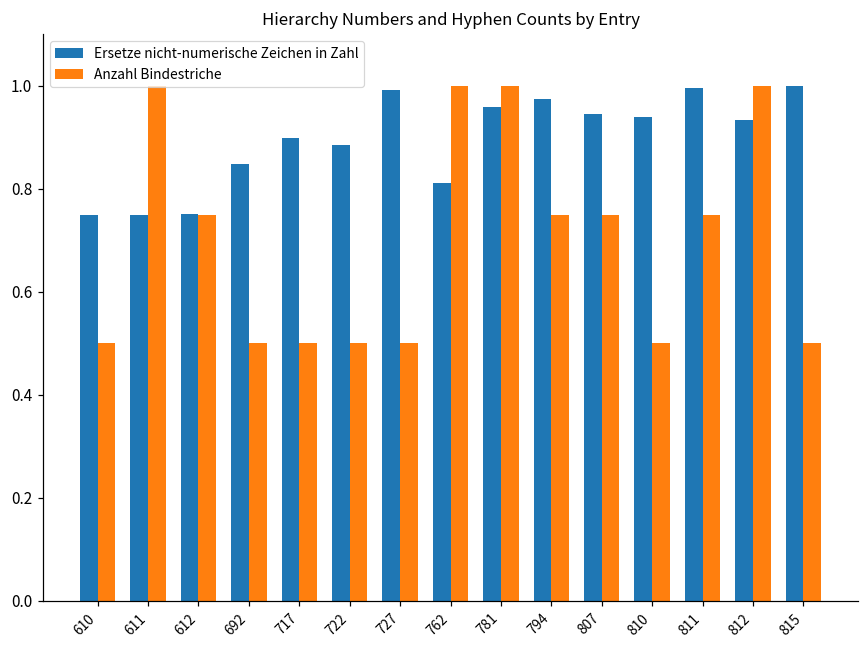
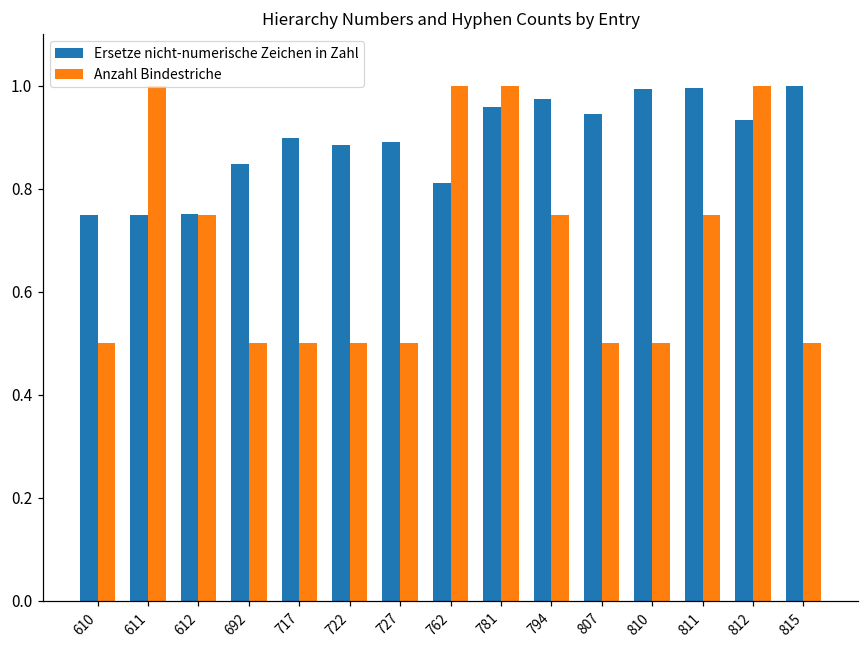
Ersetze nicht-numerische Zeichen in Zahl, 727: 0.99 -> 0.89
Anzahl Bindestriche, 807: 0.75 -> 0.50
Ersetze nicht-numerische Zeichen in Zahl, 810: 0.94 -> 0.99
